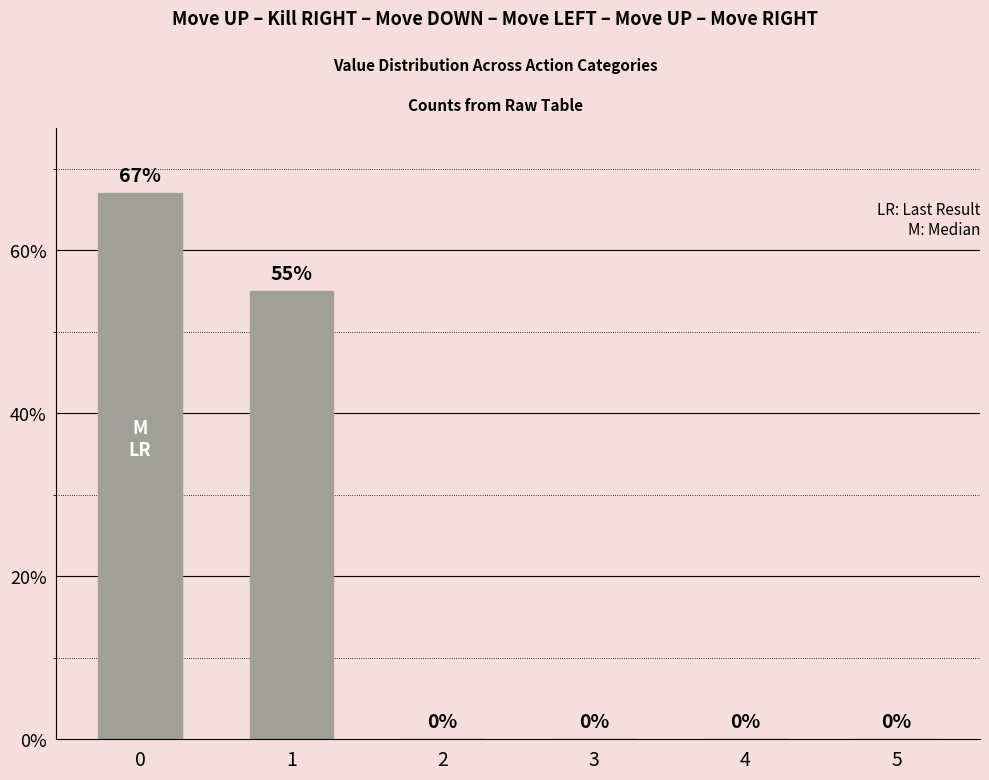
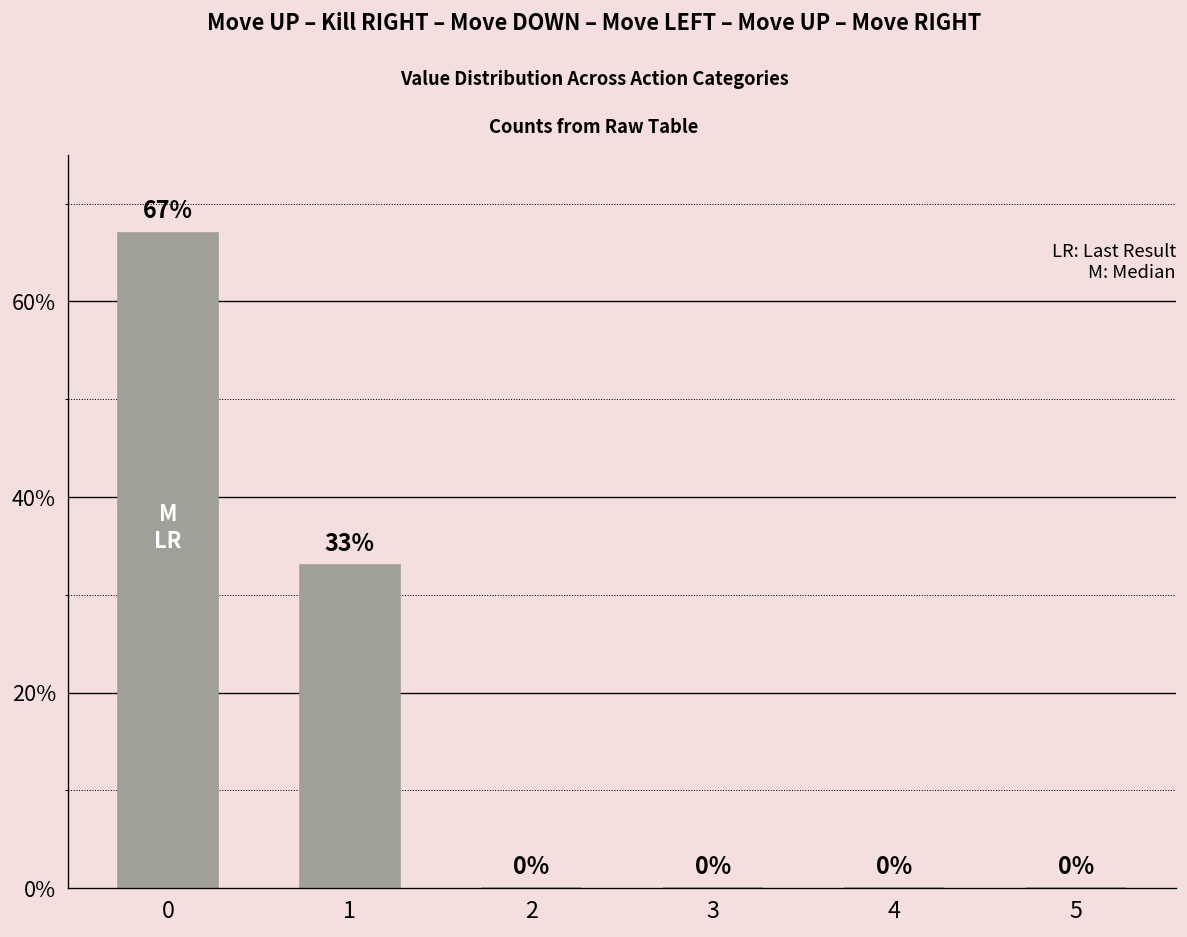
1: 55% -> 33%
